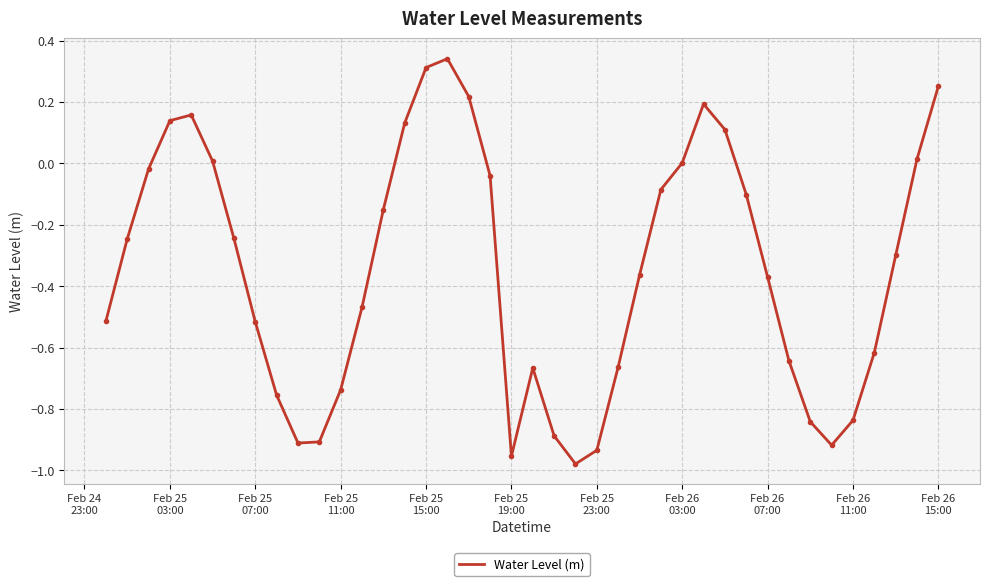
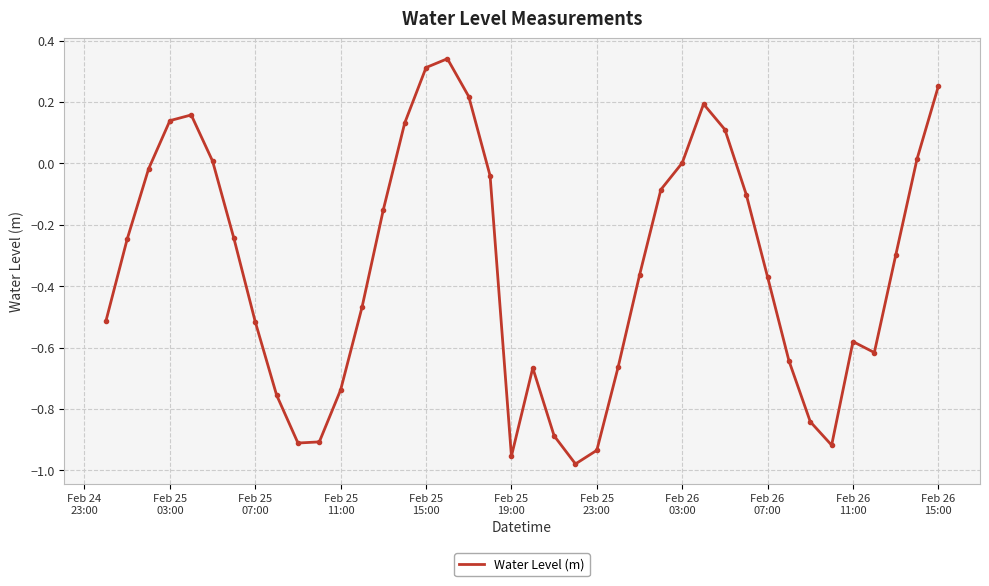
Feb 26 11:00: -0.84 -> -0.58
